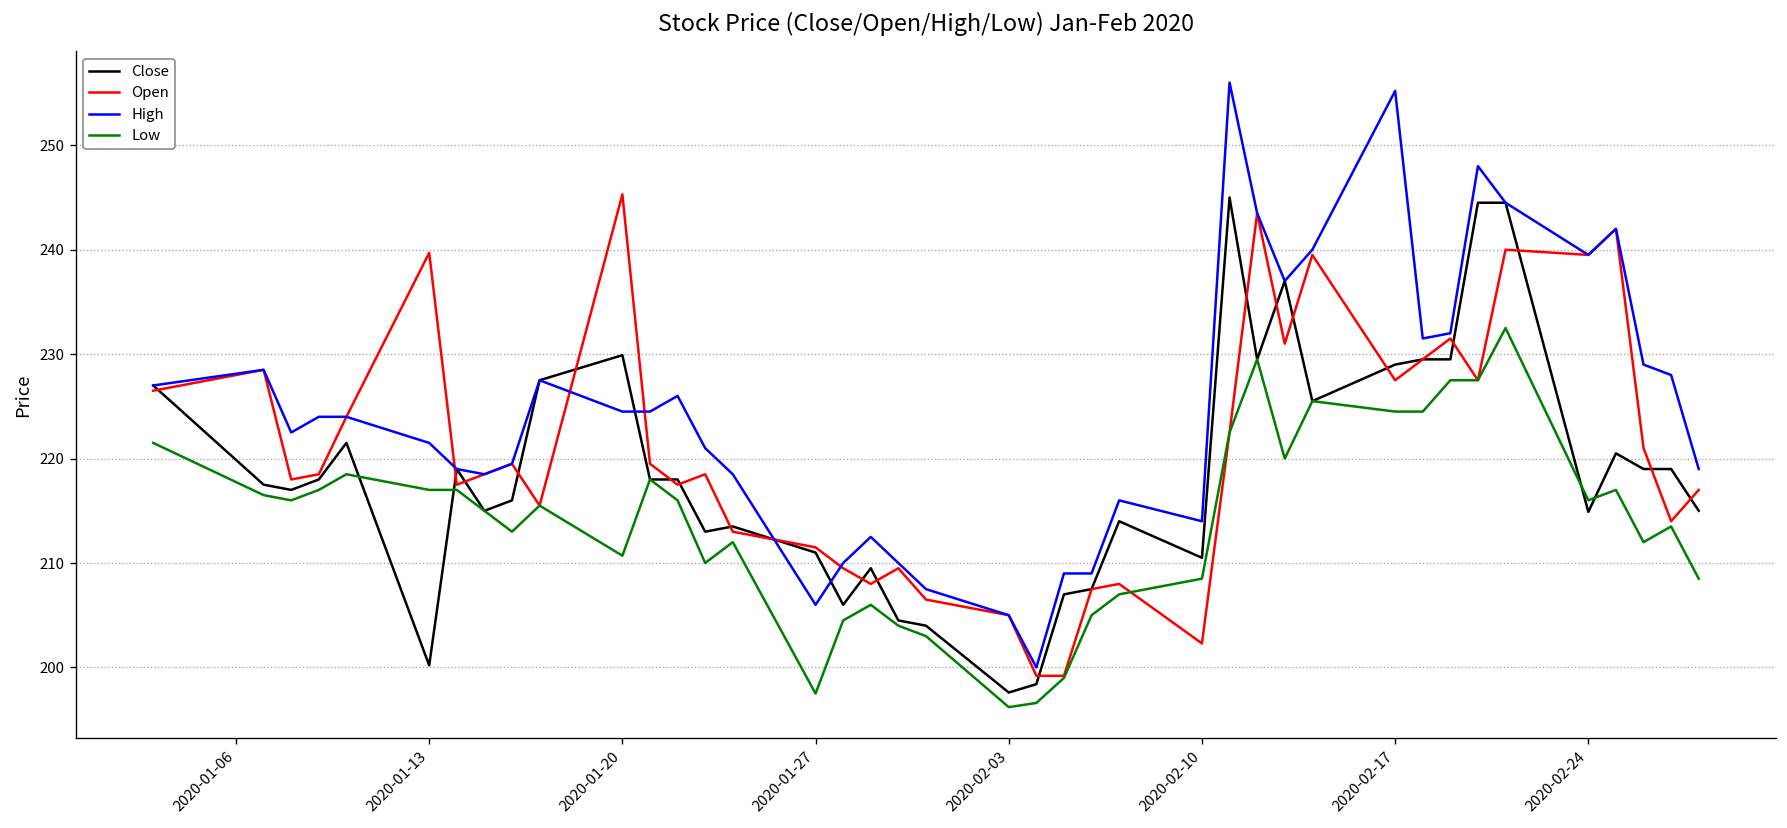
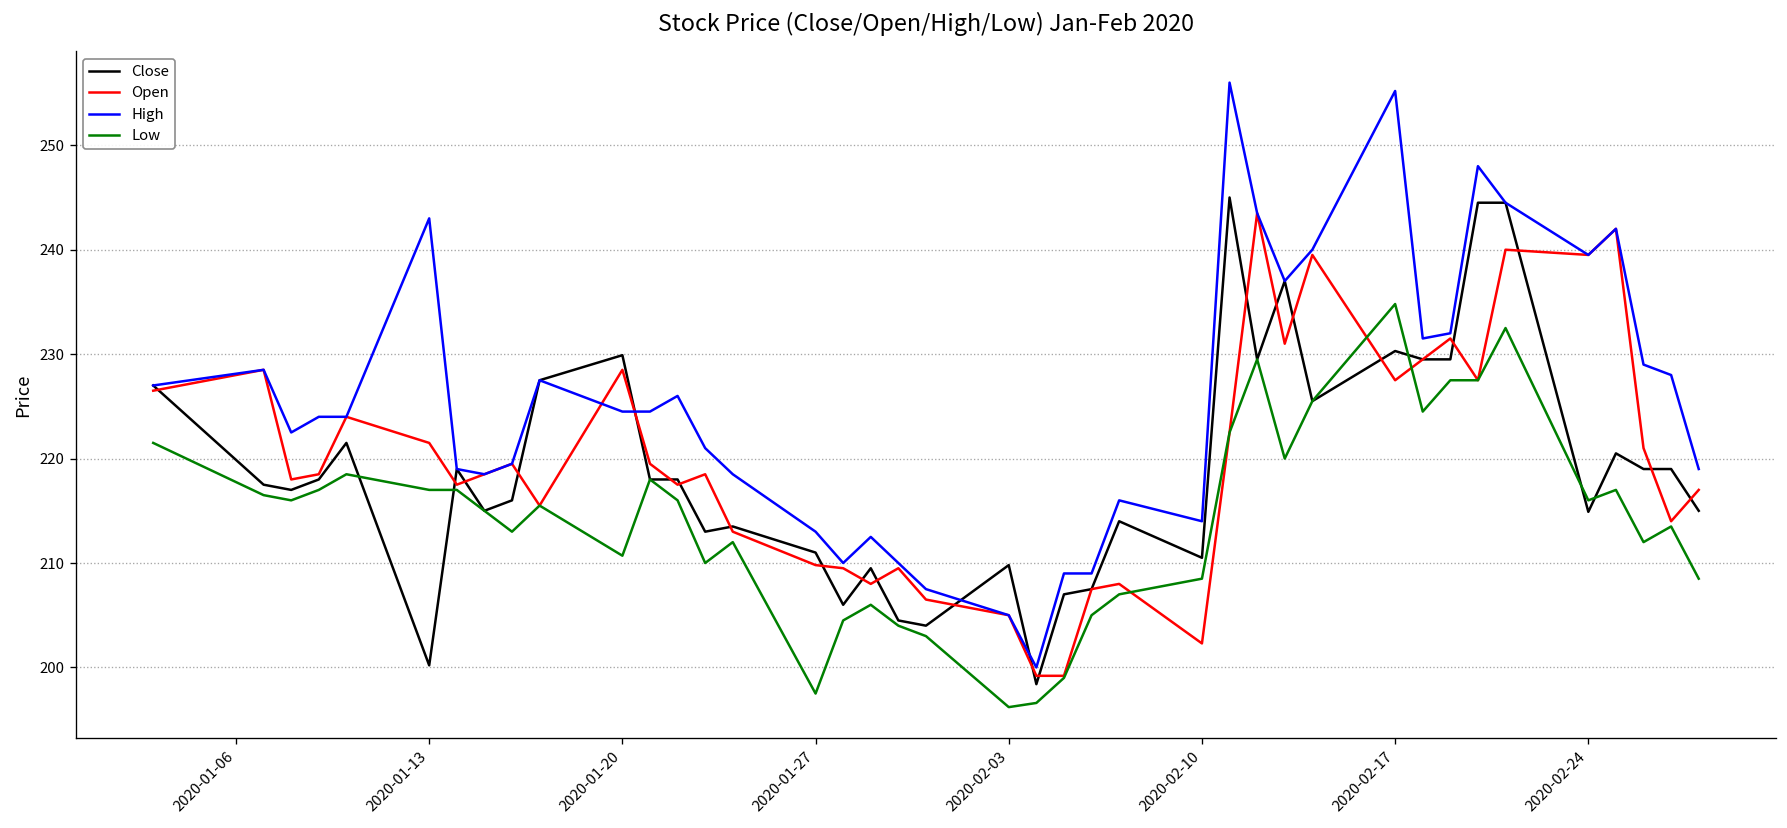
Open, 2020-01-13: 240 -> 222
High, 2020-01-13: 222 -> 243
Open, 2020-01-20: 245 -> 229
Open, 2020-01-27: 212 -> 210
High, 2020-01-27: 206 -> 213
Close, 2020-02-03: 198 -> 210
Close, 2020-02-17: 229 -> 230
Low, 2020-02-17: 225 -> 235
